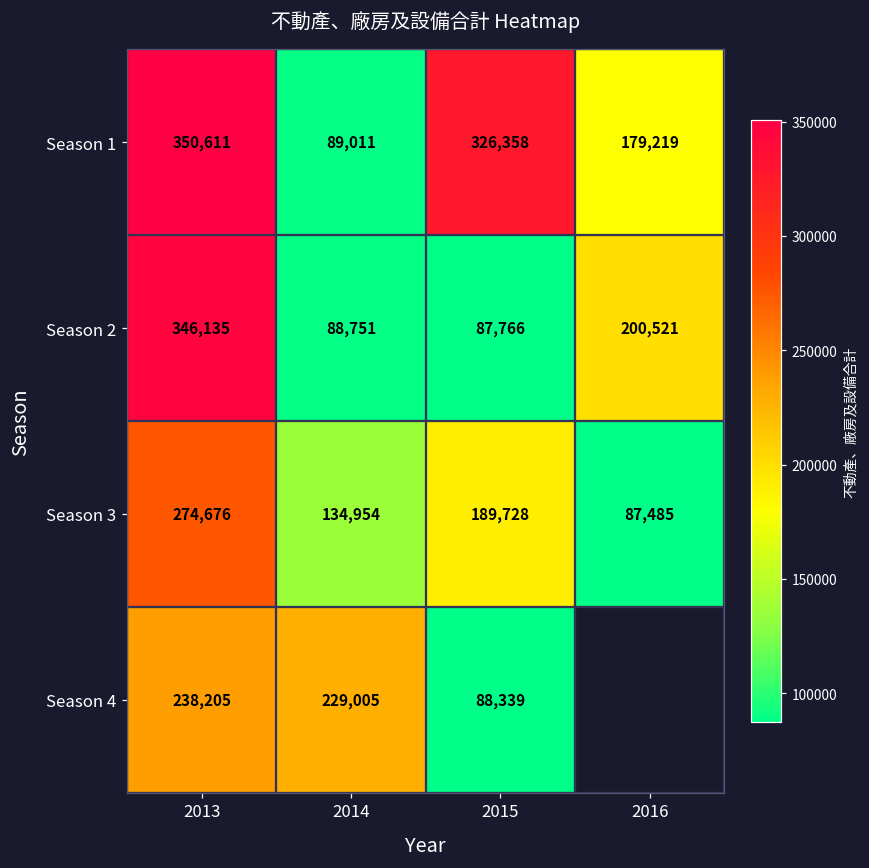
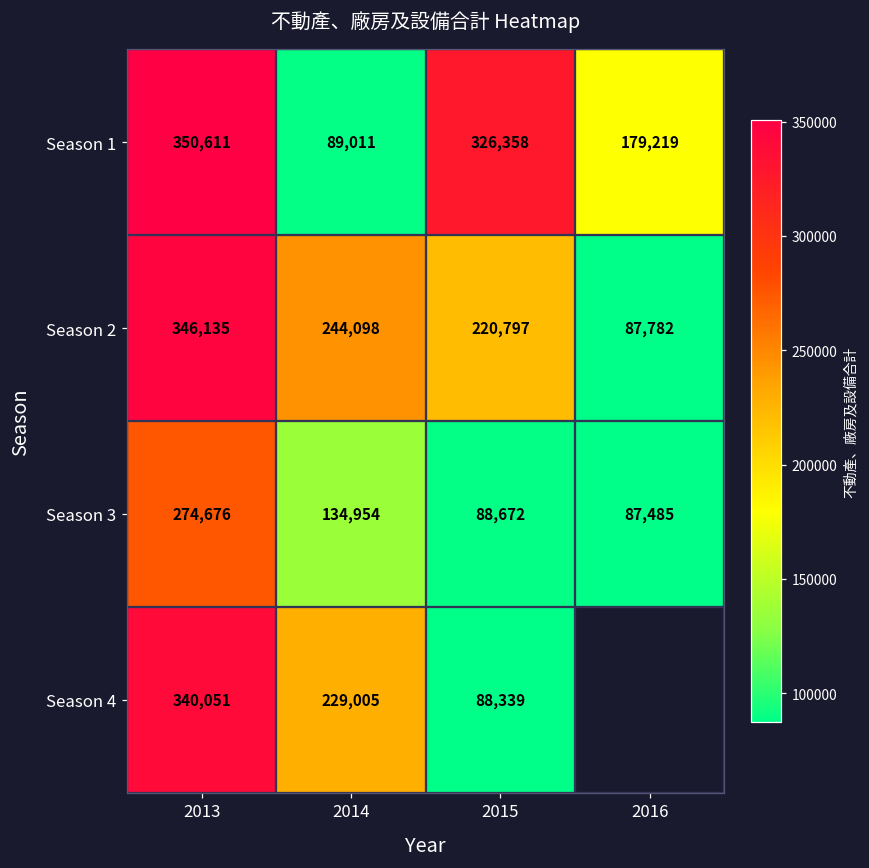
Season 2, 2014: 88,751 -> 244,098
Season 2, 2015: 87,766 -> 220,797
Season 2, 2016: 200,521 -> 87,782
Season 3, 2015: 189,728 -> 88,672
Season 4, 2013: 238,205 -> 340,051
